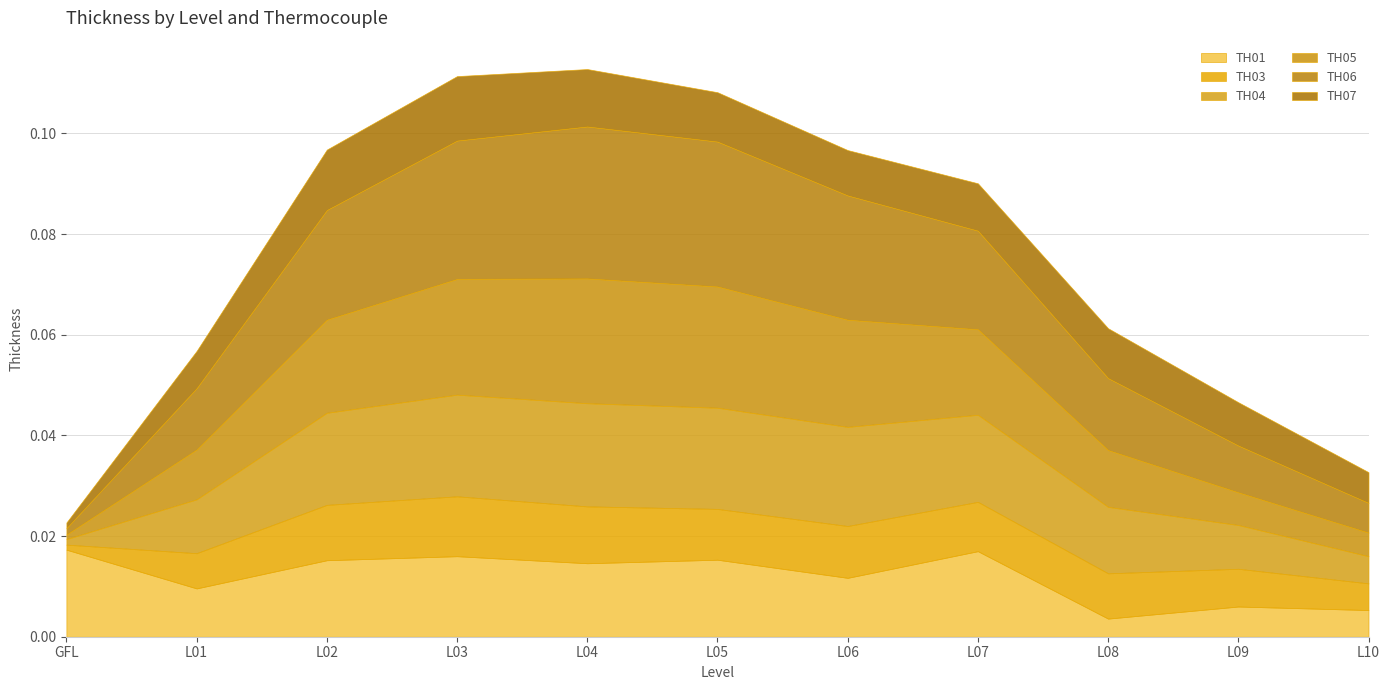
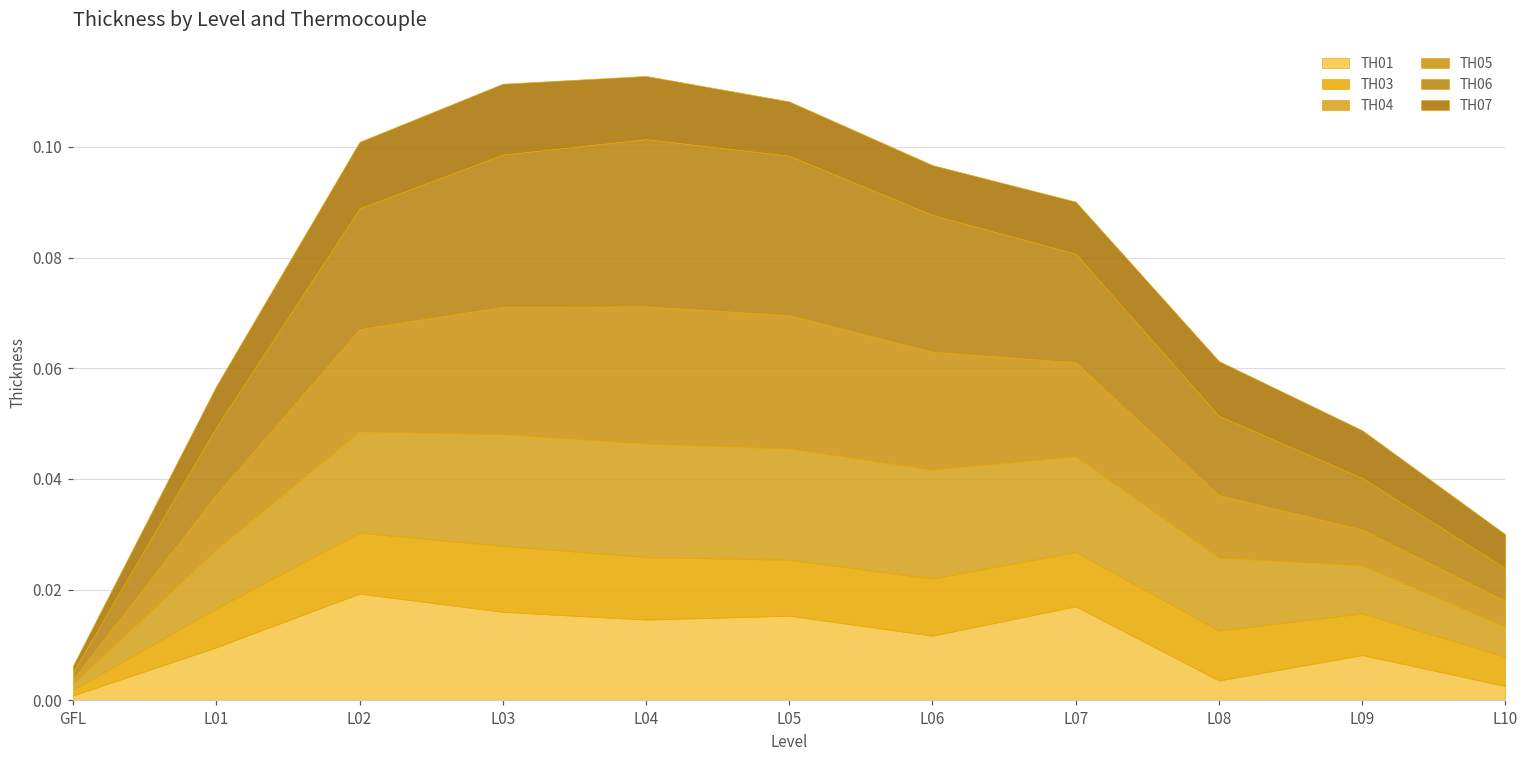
TH01, GFL: 0.017 -> 0.001
TH01, L02: 0.015 -> 0.019
TH01, L09: 0.006 -> 0.008
TH01, L10: 0.005 -> 0.003
